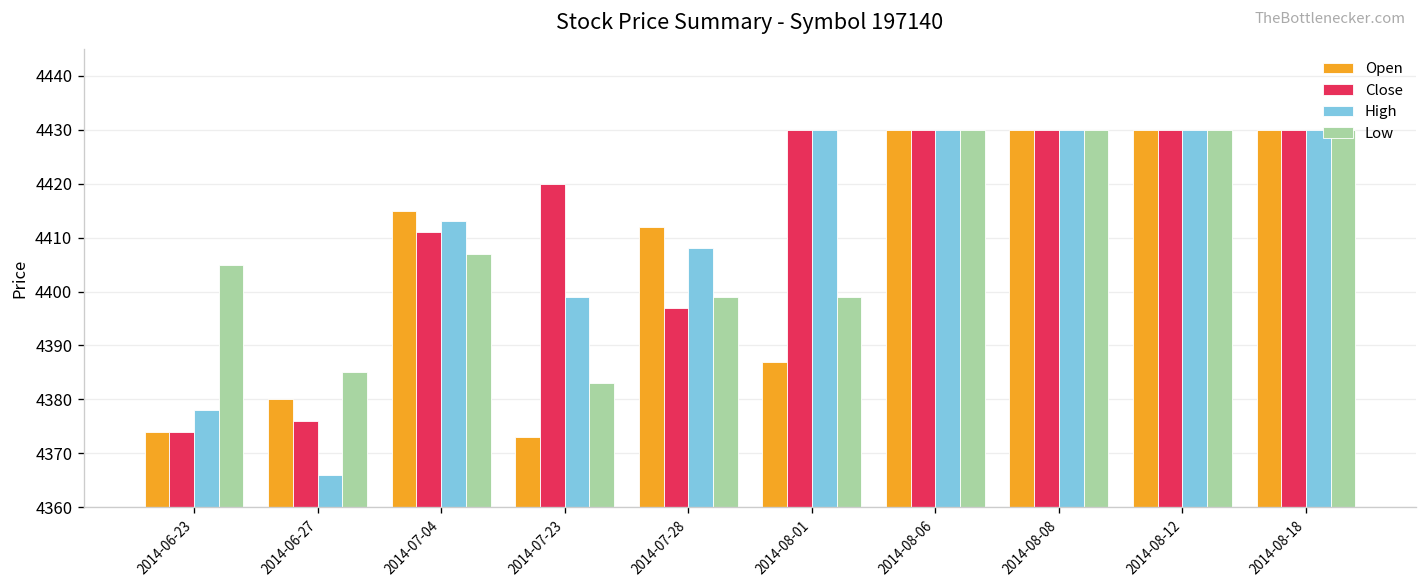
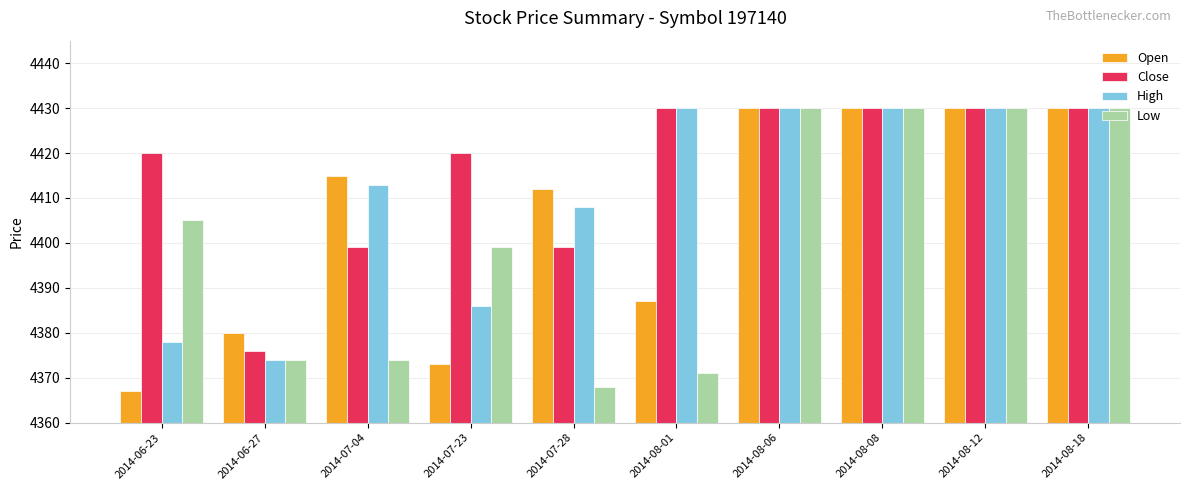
Open, 2014-06-23: 4374 -> 4367
Close, 2014-06-23: 4374 -> 4420
High, 2014-06-27: 4366 -> 4374
Low, 2014-06-27: 4385 -> 4374
Close, 2014-07-04: 4411 -> 4399
Low, 2014-07-04: 4407 -> 4374
High, 2014-07-23: 4399 -> 4386
Low, 2014-07-23: 4383 -> 4399
Close, 2014-07-28: 4397 -> 4399
Low, 2014-07-28: 4399 -> 4368
Low, 2014-08-01: 4399 -> 4371
